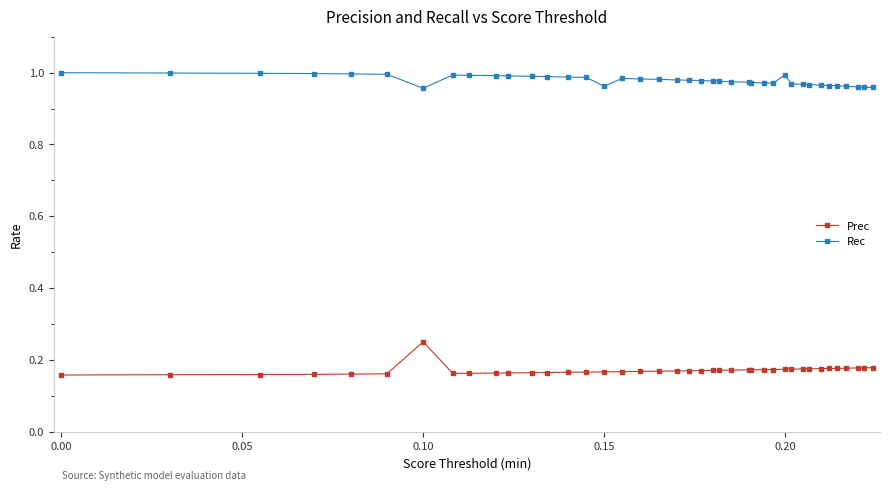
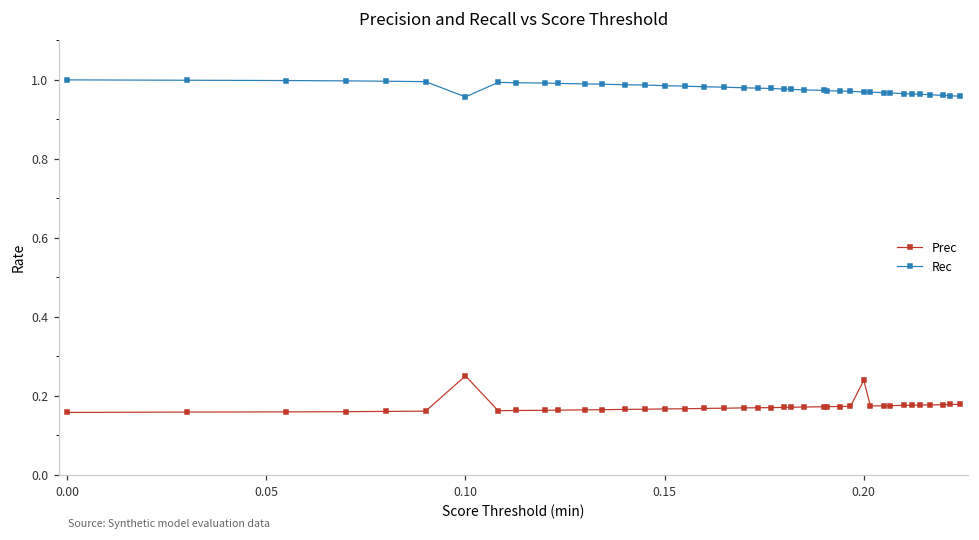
Rec, 0.15: 0.96 -> 0.99
Prec, 0.20: 0.17 -> 0.24
Rec, 0.20: 0.99 -> 0.97
